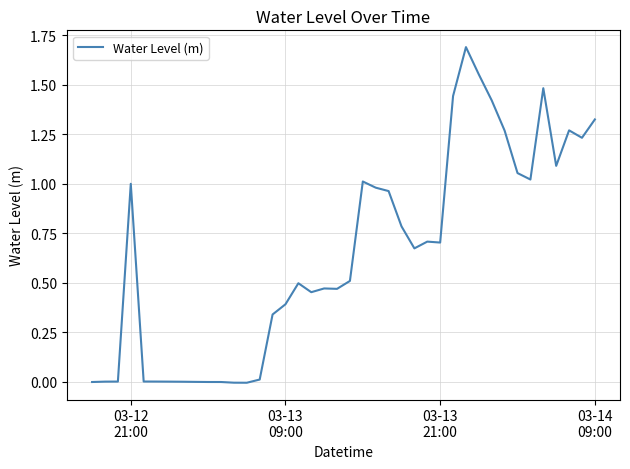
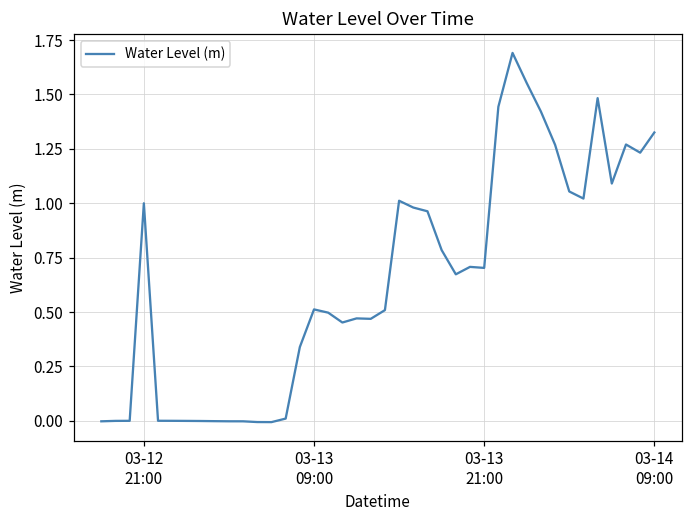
03-13 09:00: 0.39 -> 0.51
